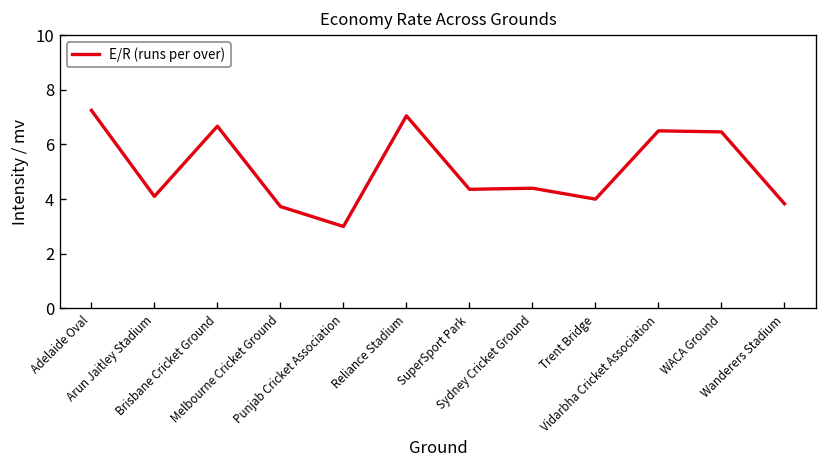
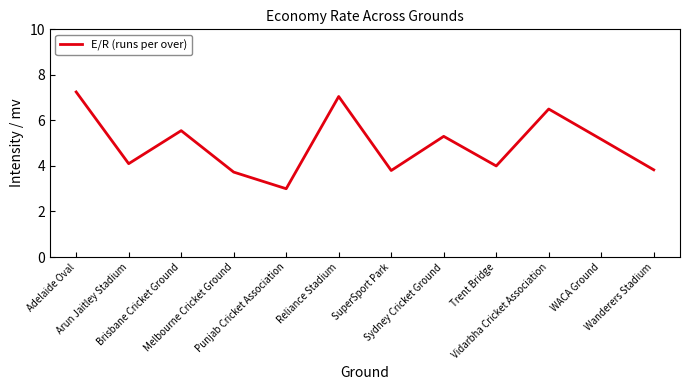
Brisbane Cricket Ground: 6.7 -> 5.6
SuperSport Park: 4.4 -> 3.8
Sydney Cricket Ground: 4.4 -> 5.3
WACA Ground: 6.5 -> 5.2
